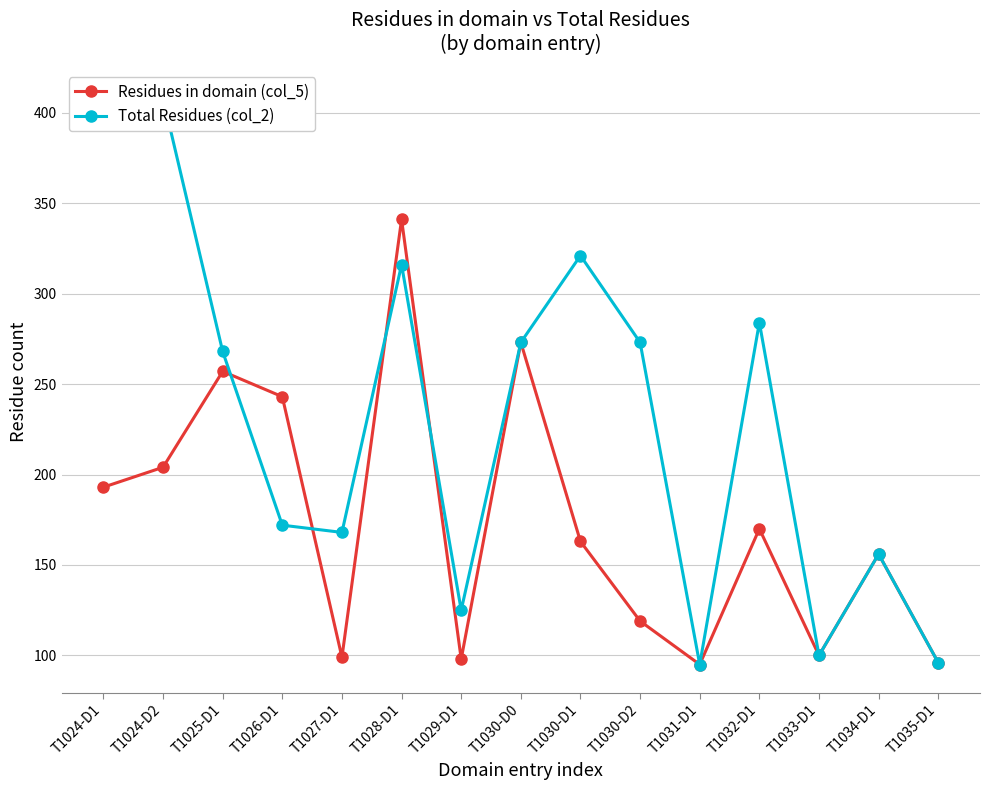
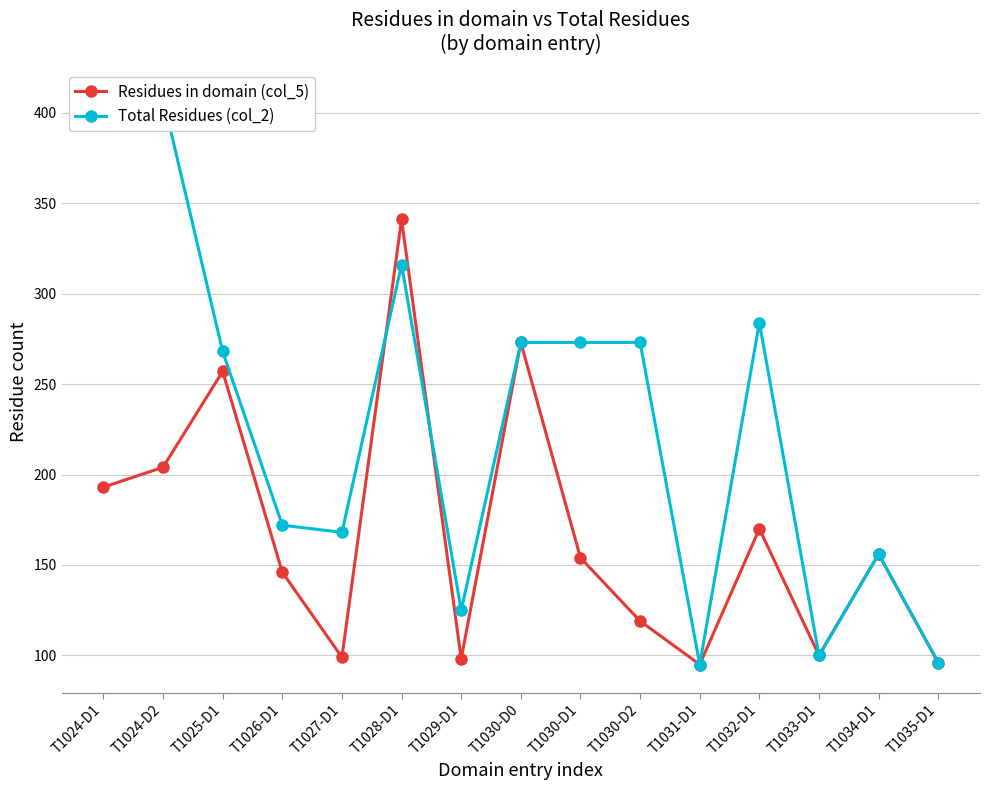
Residues in domain (col_5), T1026-D1: 243 -> 146
Residues in domain (col_5), T1030-D1: 163 -> 154
Total Residues (col_2), T1030-D1: 321 -> 273
